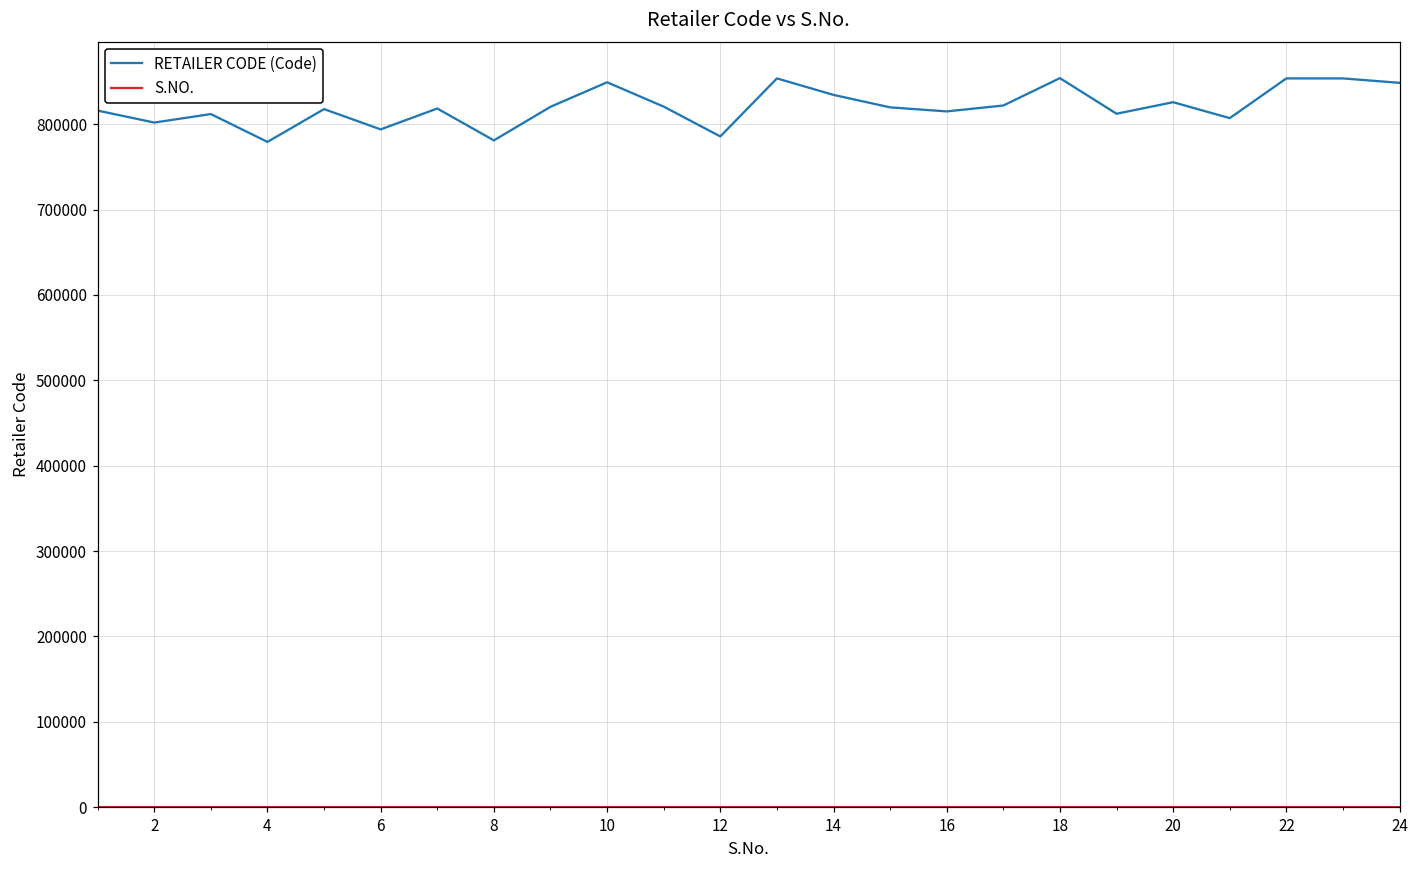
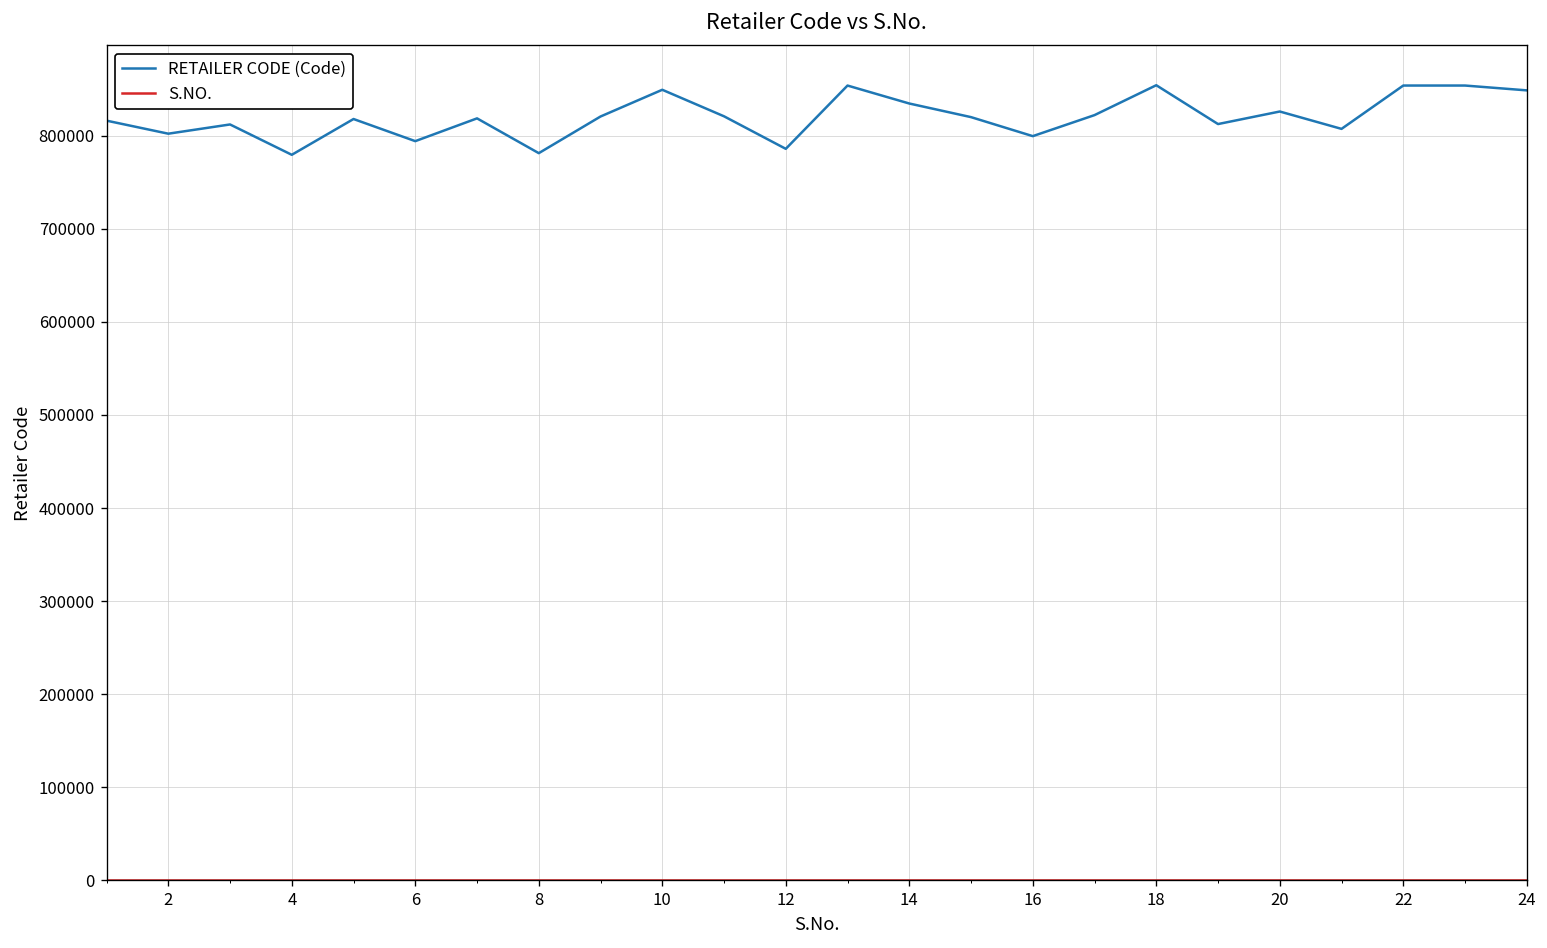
RETAILER CODE (Code), 16: 820000 -> 800000
